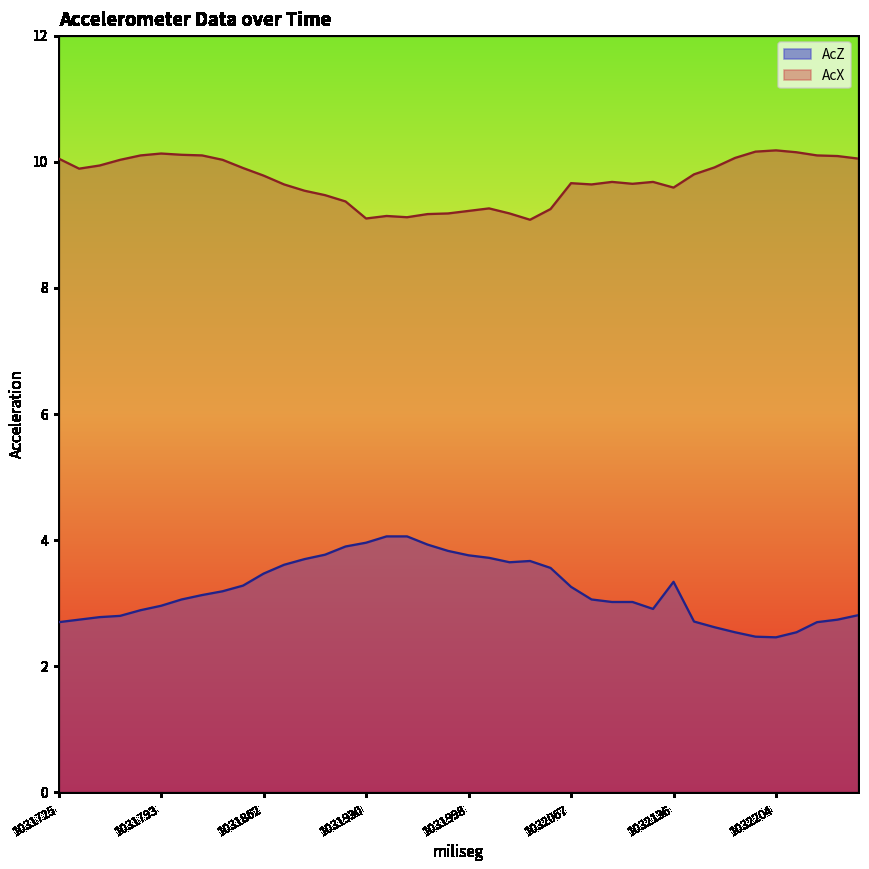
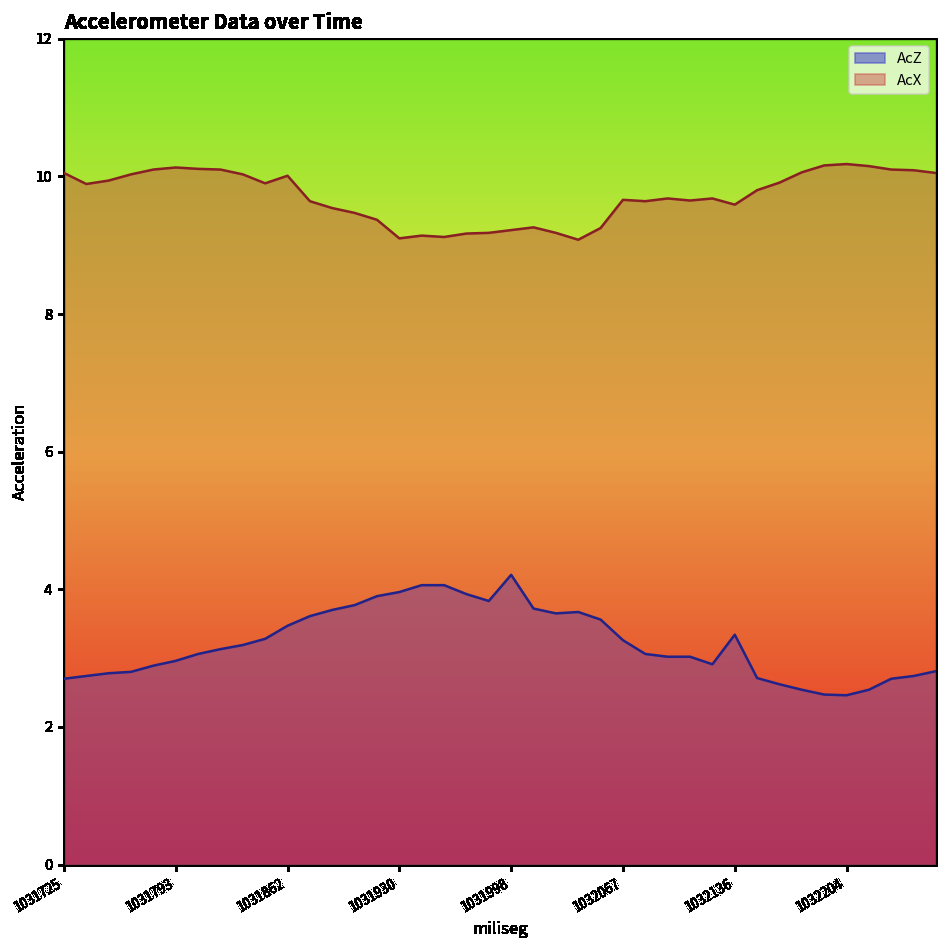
AcX, 1031862: 9.8 -> 10.0
AcZ, 1031998: 3.8 -> 4.2
